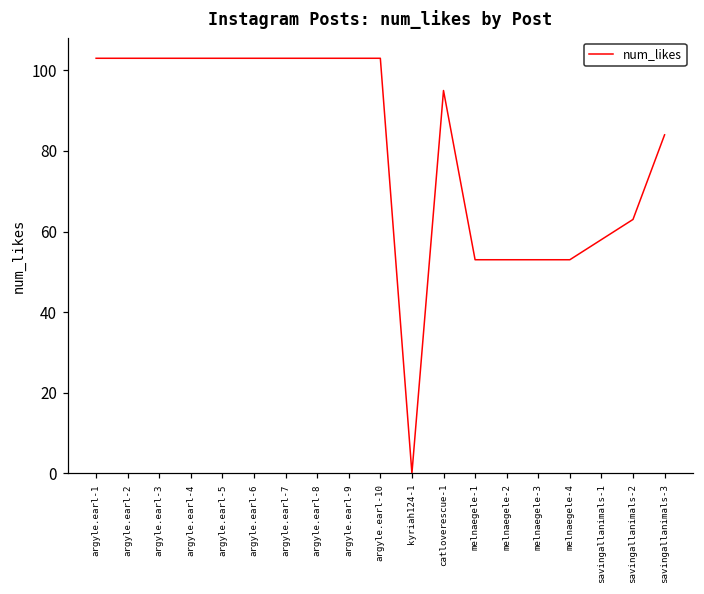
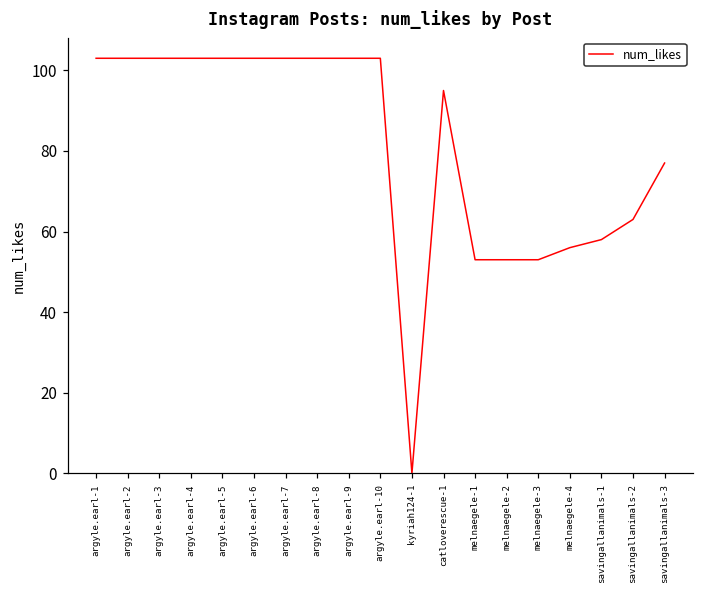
melnaegele-4: 53 -> 56
savingallanimals-3: 84 -> 77
